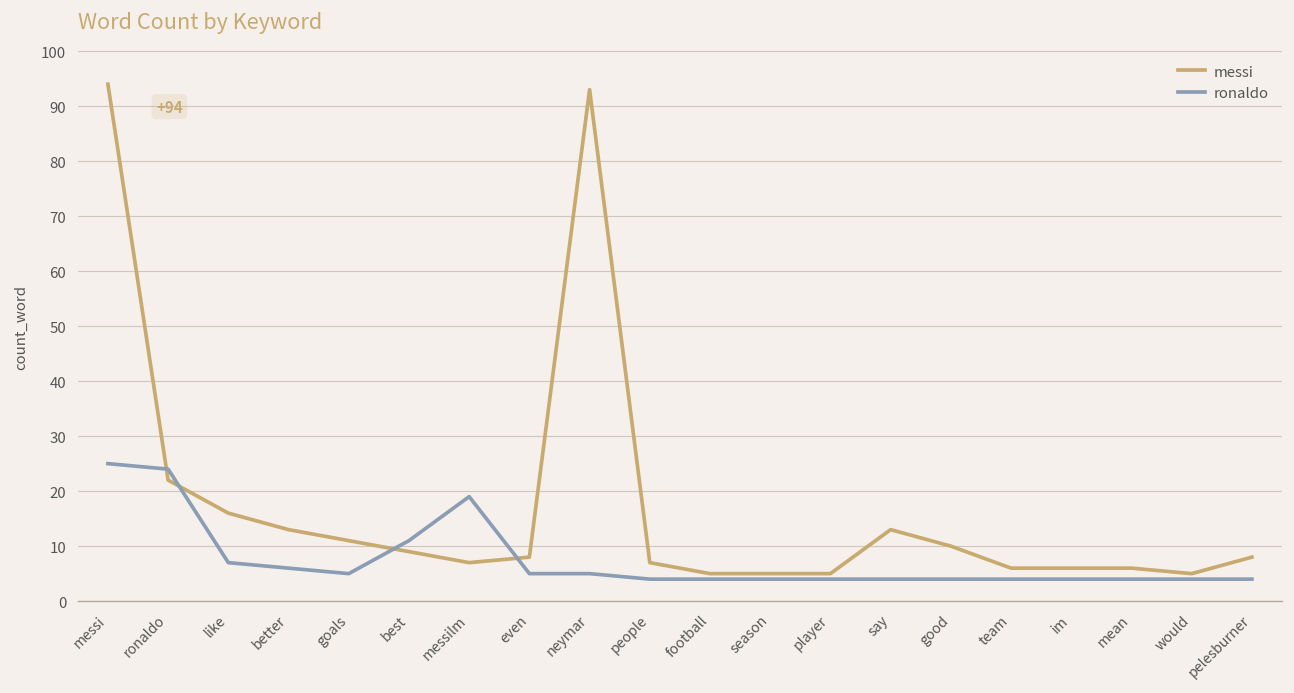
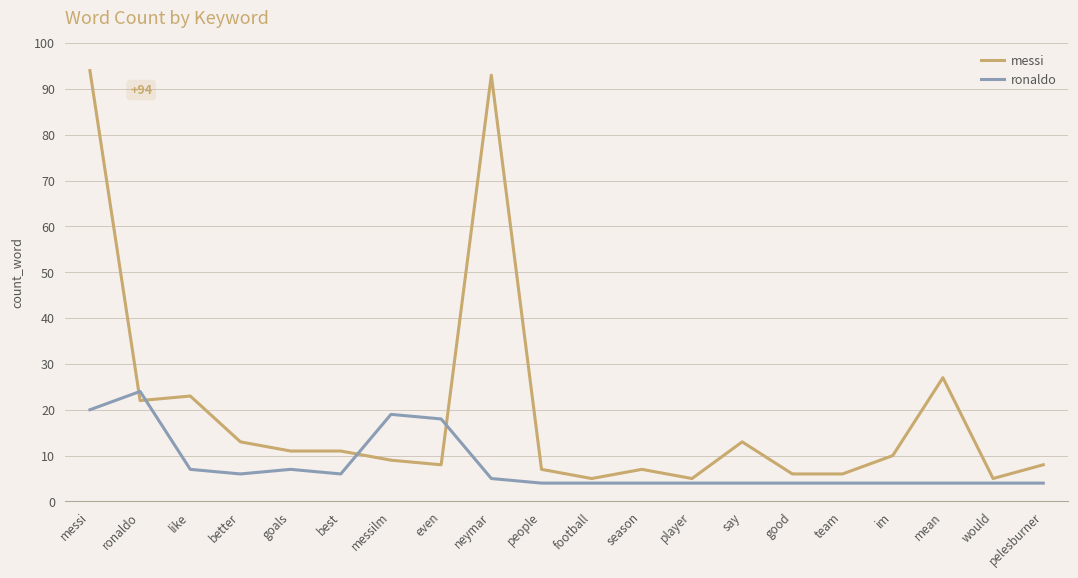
ronaldo, messi: 25 -> 20
messi, like: 16 -> 23
ronaldo, goals: 5 -> 7
messi, best: 9 -> 11
ronaldo, best: 11 -> 6
messi, messilm: 7 -> 9
ronaldo, even: 5 -> 18
messi, season: 5 -> 7
messi, good: 10 -> 6
messi, im: 6 -> 10
messi, mean: 6 -> 27
